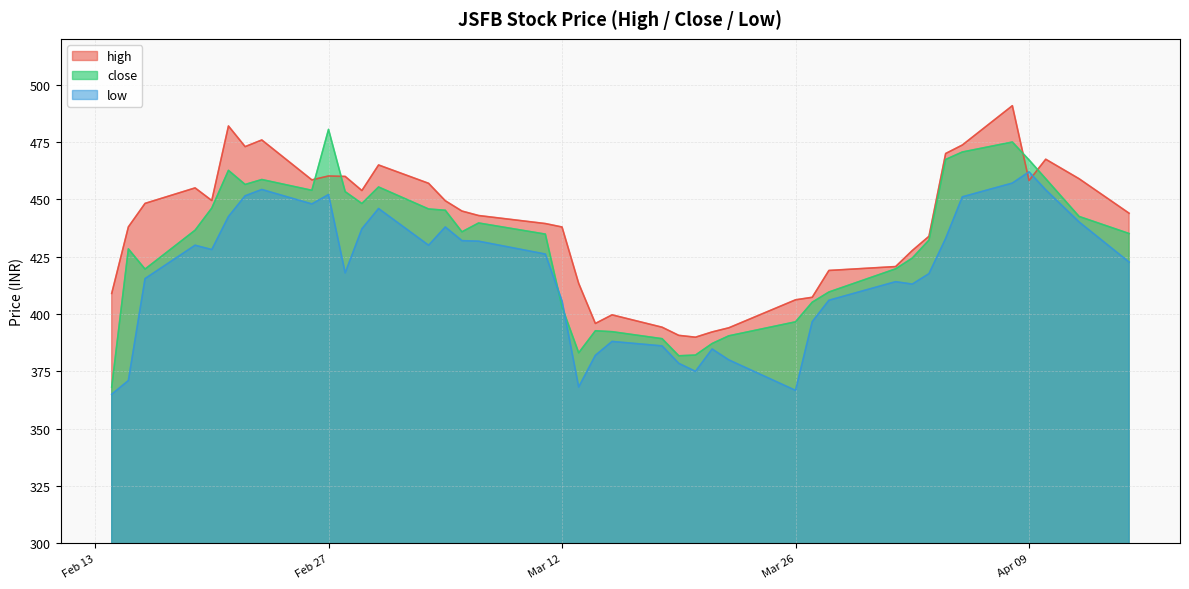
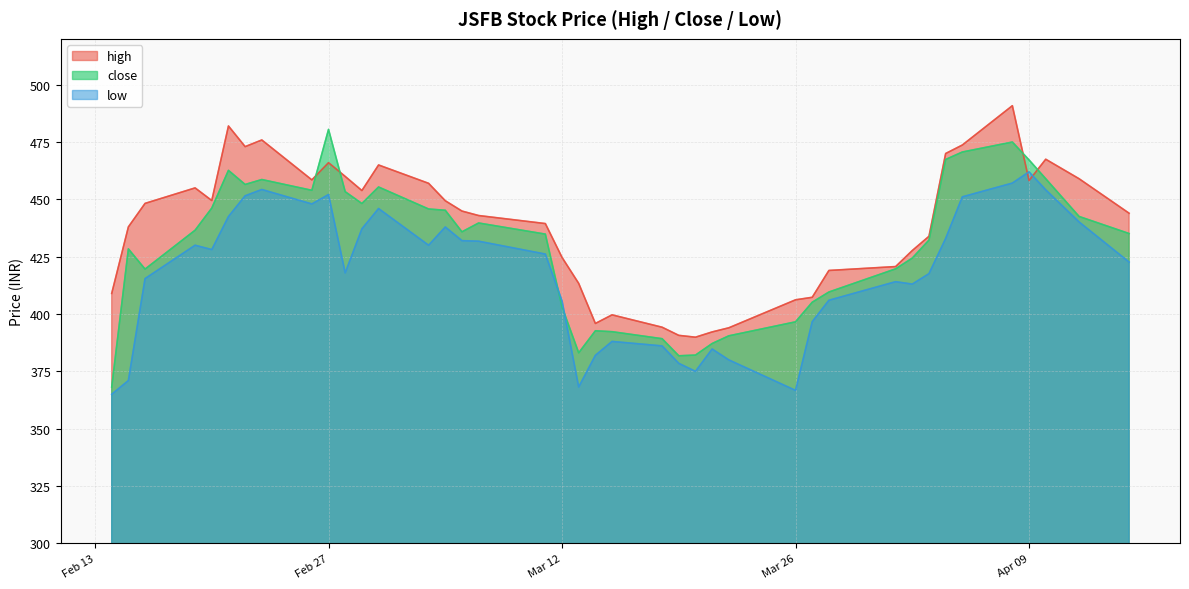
high, Feb 27: 460 -> 466
high, Mar 12: 438 -> 425
